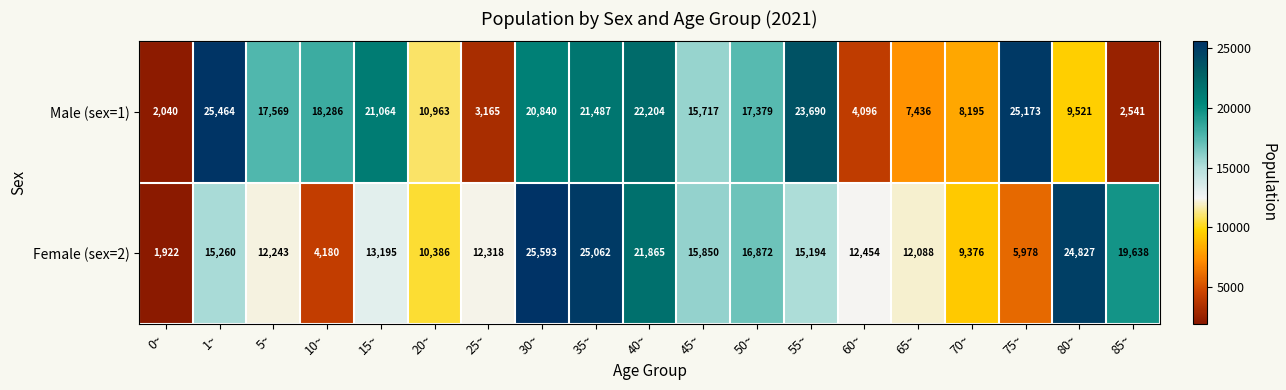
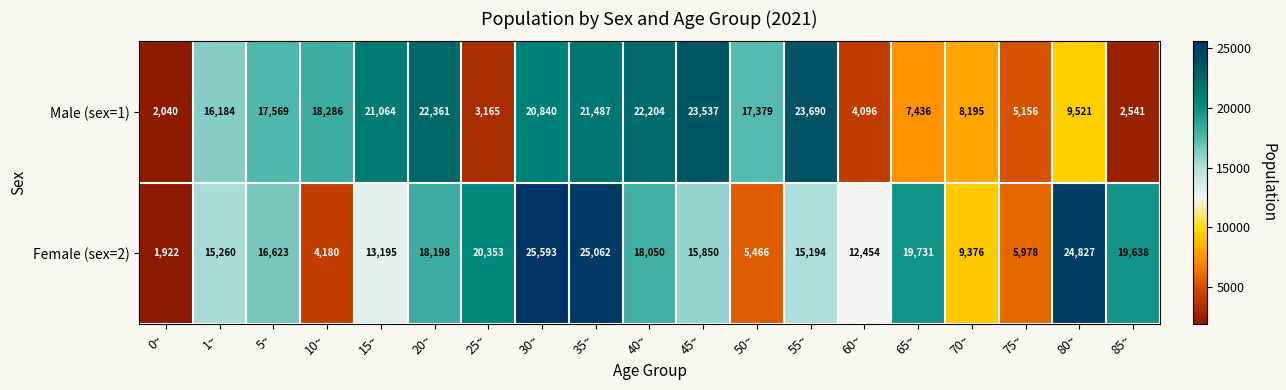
Male (sex=1), 1~: 25,464 -> 16,184
Male (sex=1), 20~: 10,963 -> 22,361
Male (sex=1), 45~: 15,717 -> 23,537
Male (sex=1), 75~: 25,173 -> 5,156
Female (sex=2), 5~: 12,243 -> 16,623
Female (sex=2), 20~: 10,386 -> 18,198
Female (sex=2), 25~: 12,318 -> 20,353
Female (sex=2), 40~: 21,865 -> 18,050
Female (sex=2), 50~: 16,872 -> 5,466
Female (sex=2), 65~: 12,088 -> 19,731
